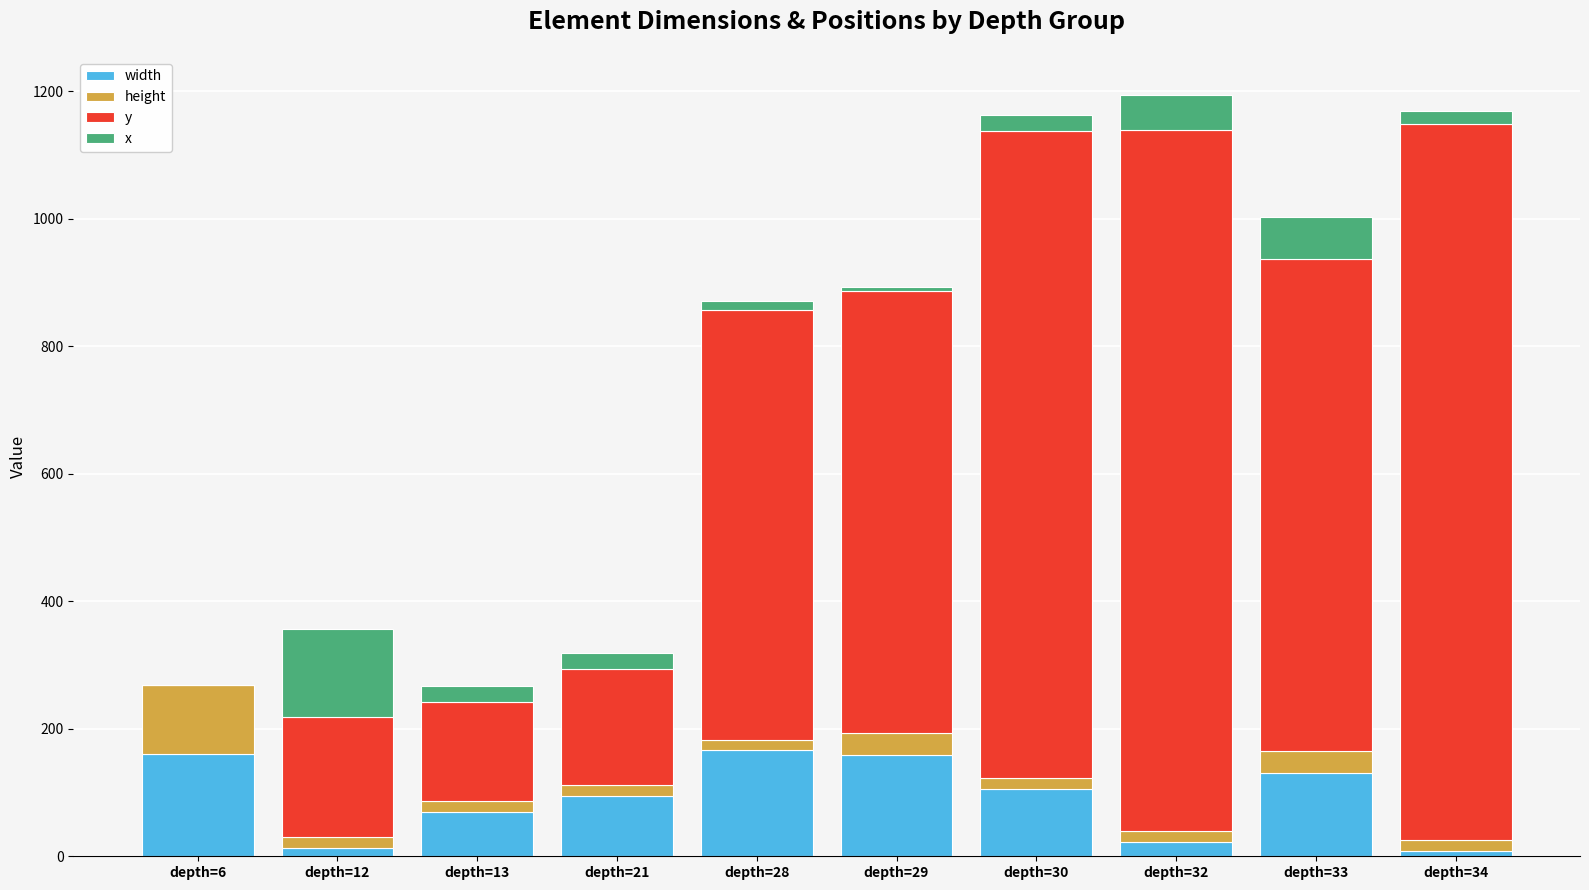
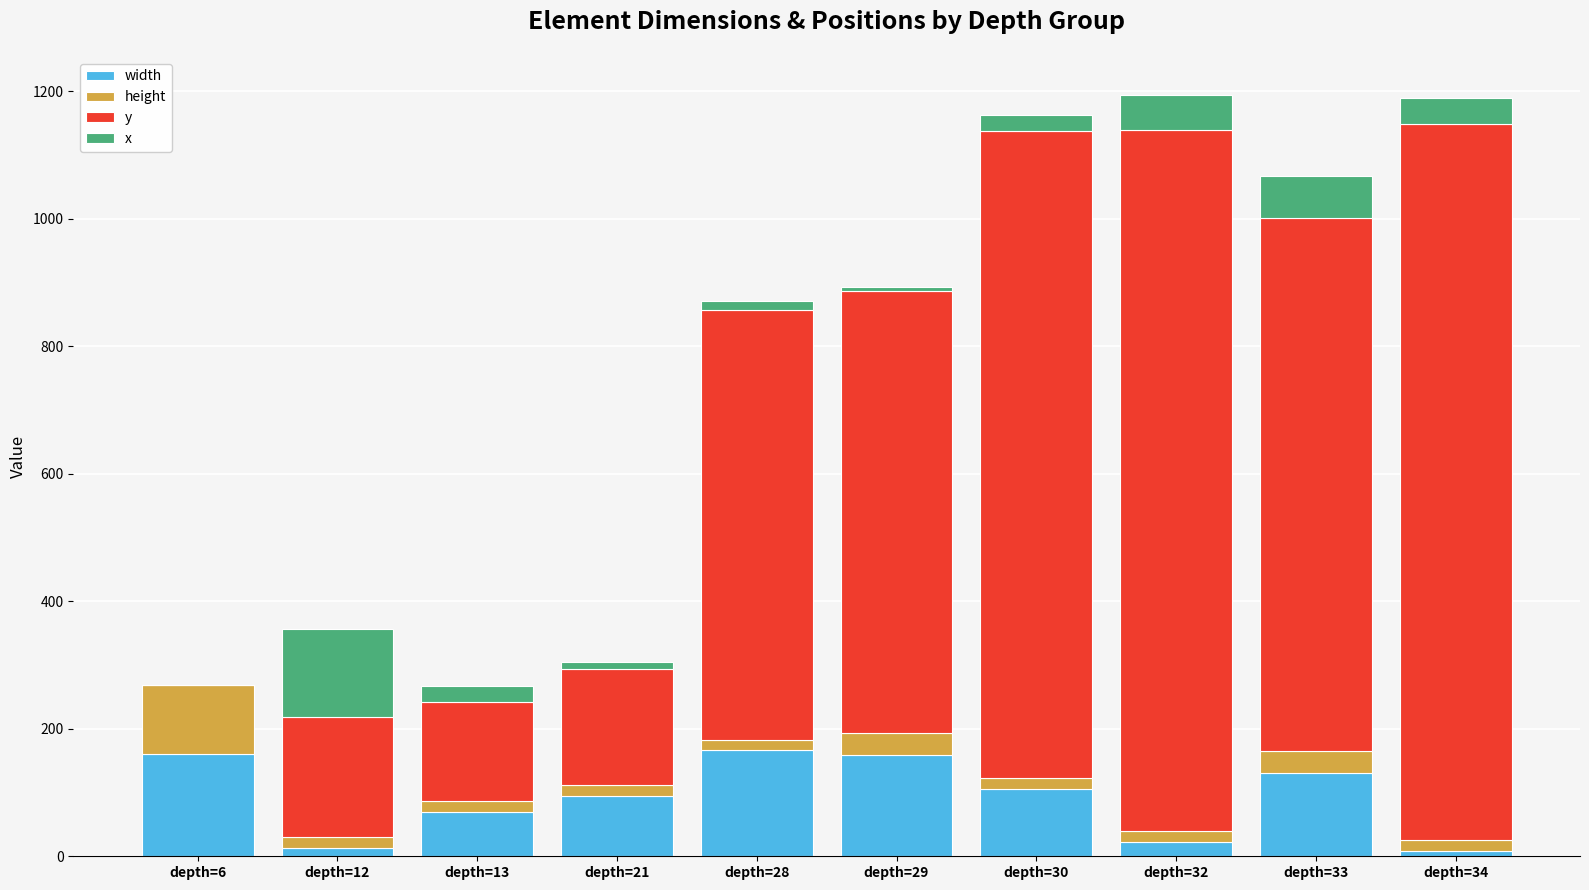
x, depth=21: 30 -> 10
y, depth=33: 770 -> 840
x, depth=34: 20 -> 40
